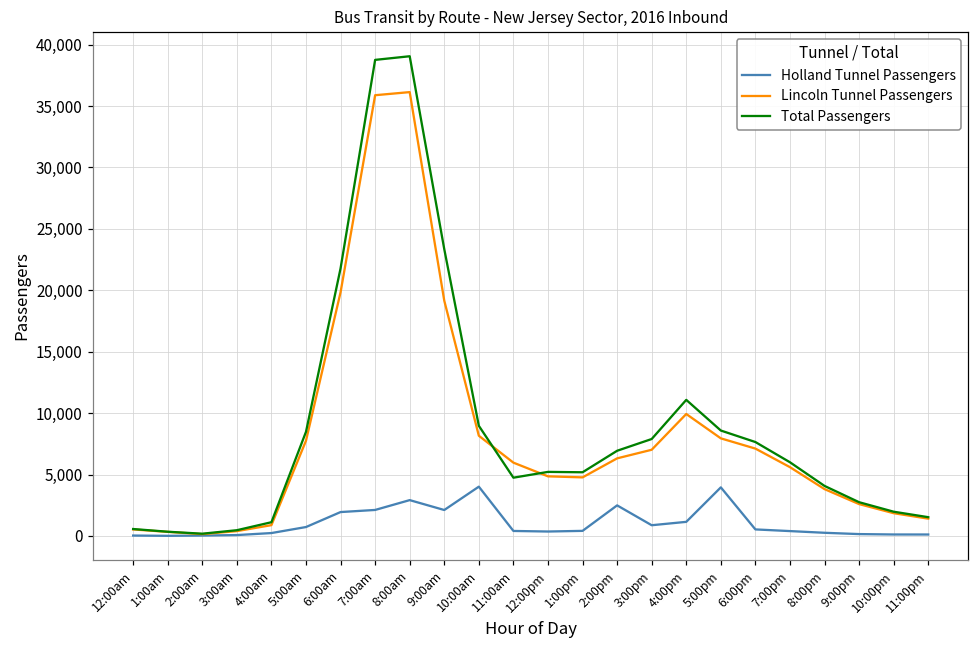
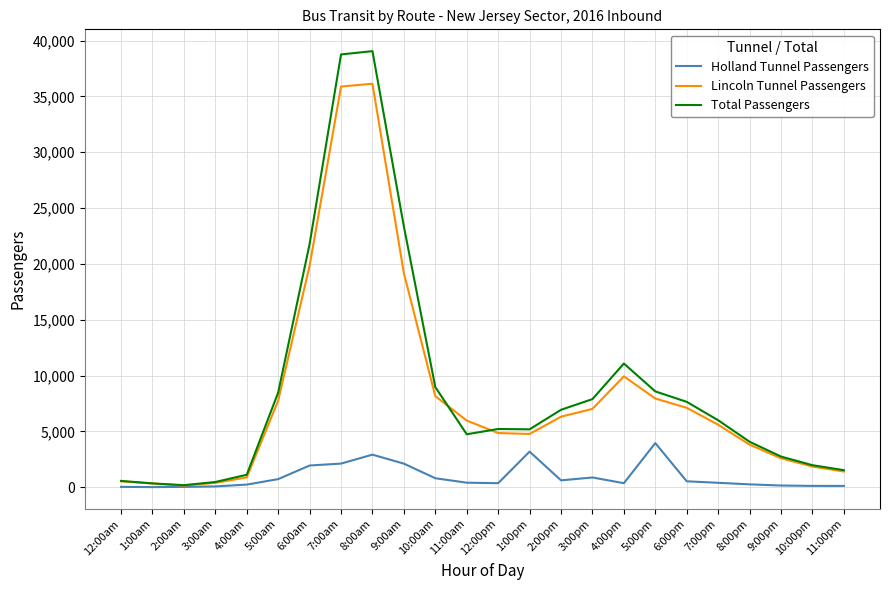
Holland Tunnel Passengers, 10:00am: 4,000 -> 800
Holland Tunnel Passengers, 1:00pm: 400 -> 3,200
Holland Tunnel Passengers, 2:00pm: 2,500 -> 600
Holland Tunnel Passengers, 4:00pm: 1,200 -> 400
